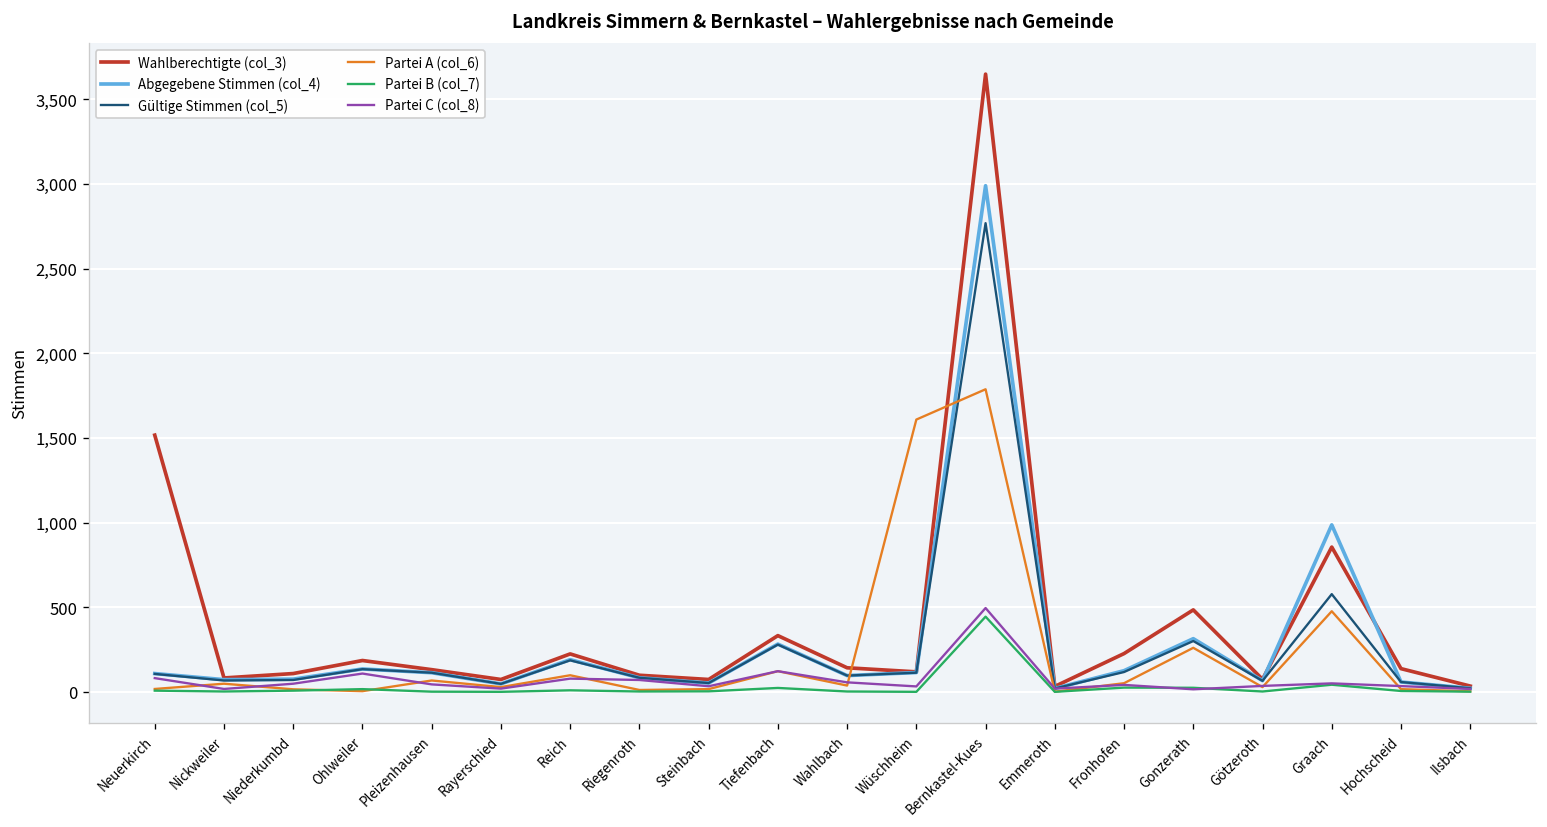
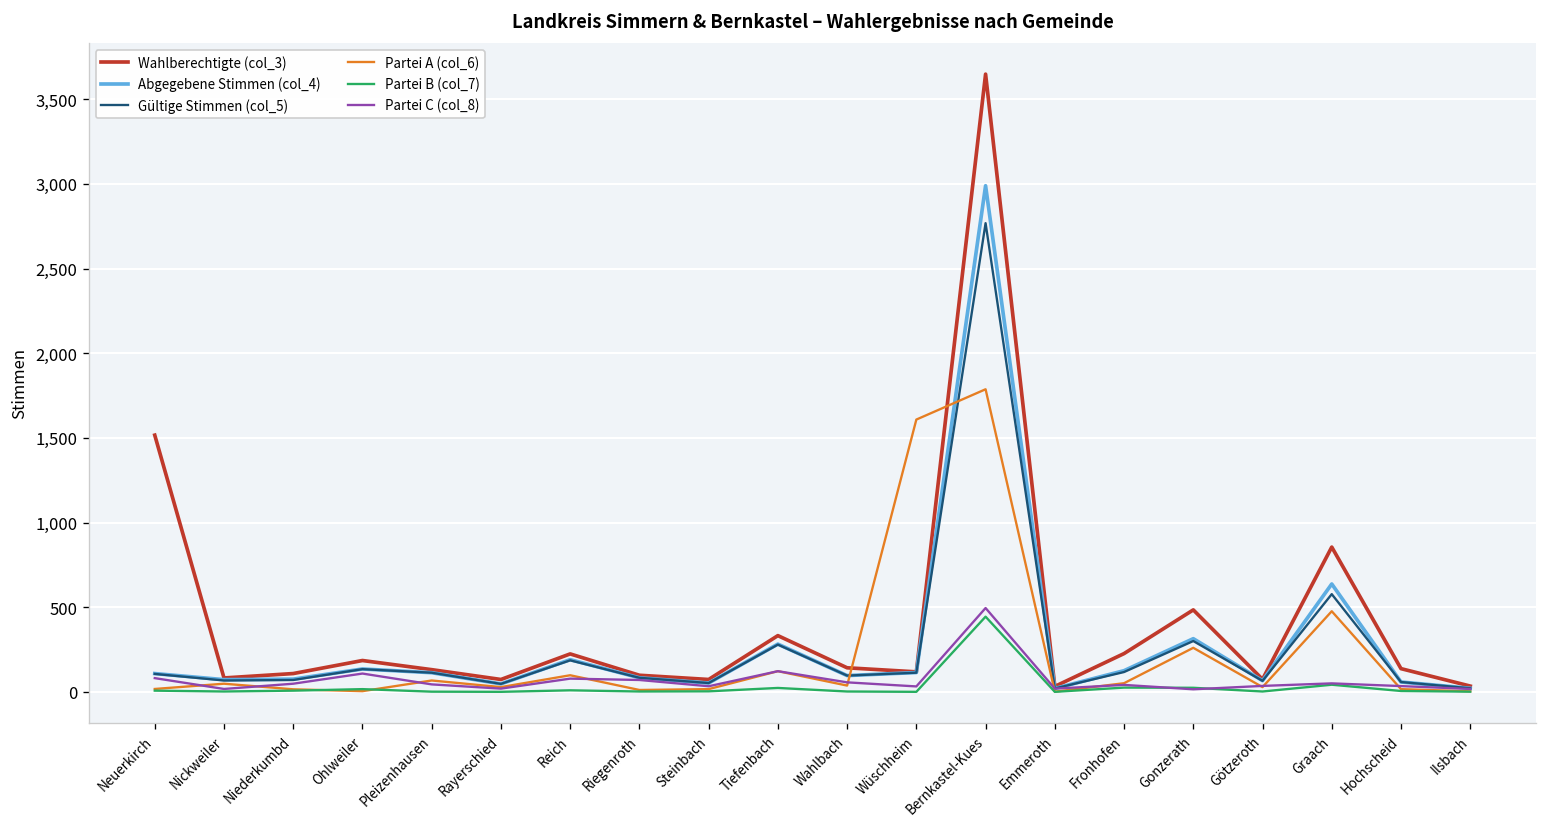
Abgegebene Stimmen (col_4), Graach: 990 -> 640
